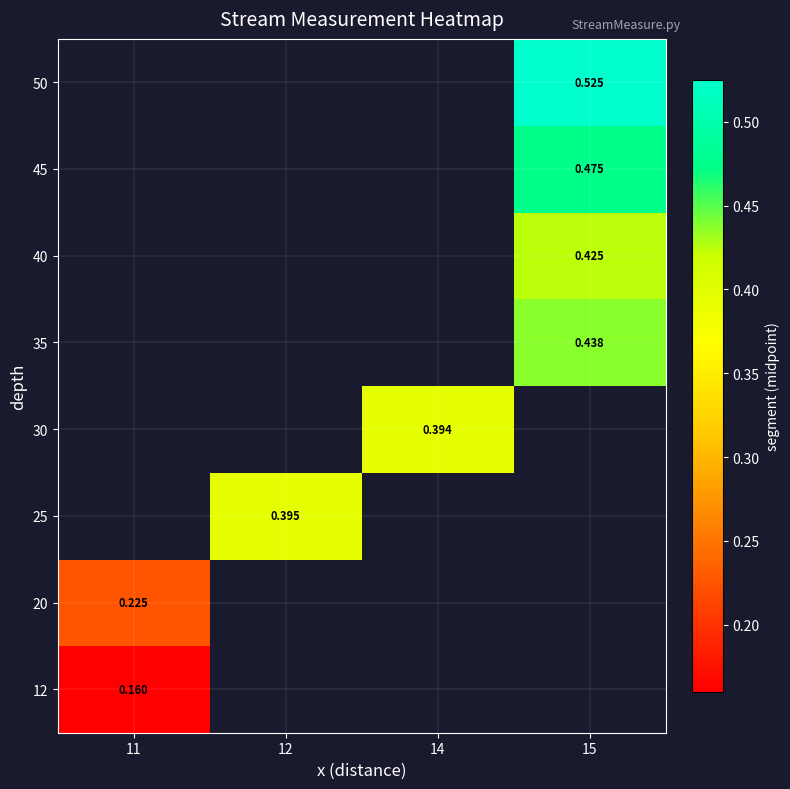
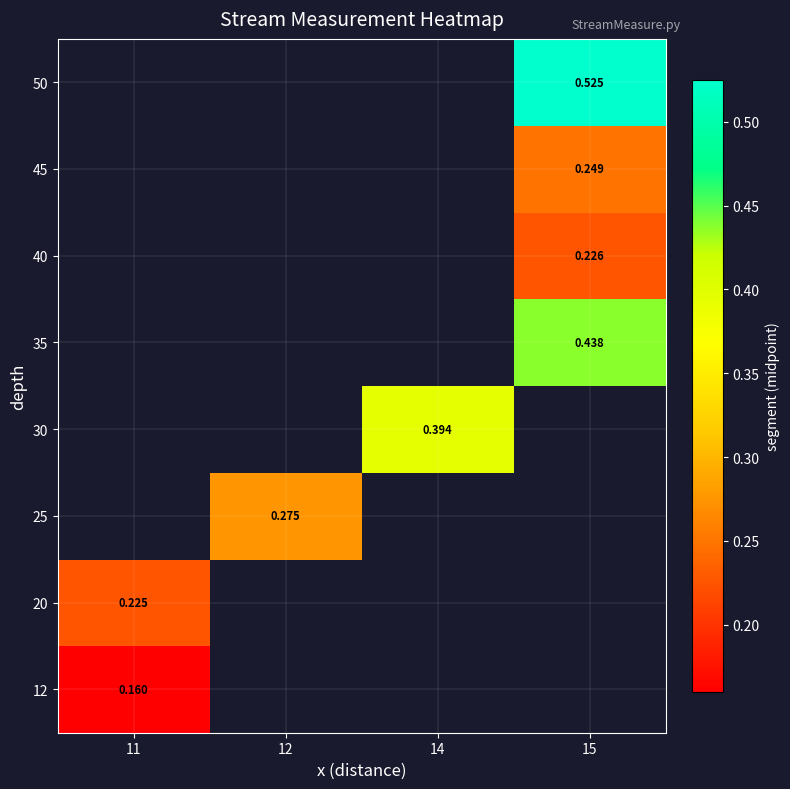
45, 15: 0.475 -> 0.249
40, 15: 0.425 -> 0.226
25, 12: 0.395 -> 0.275
